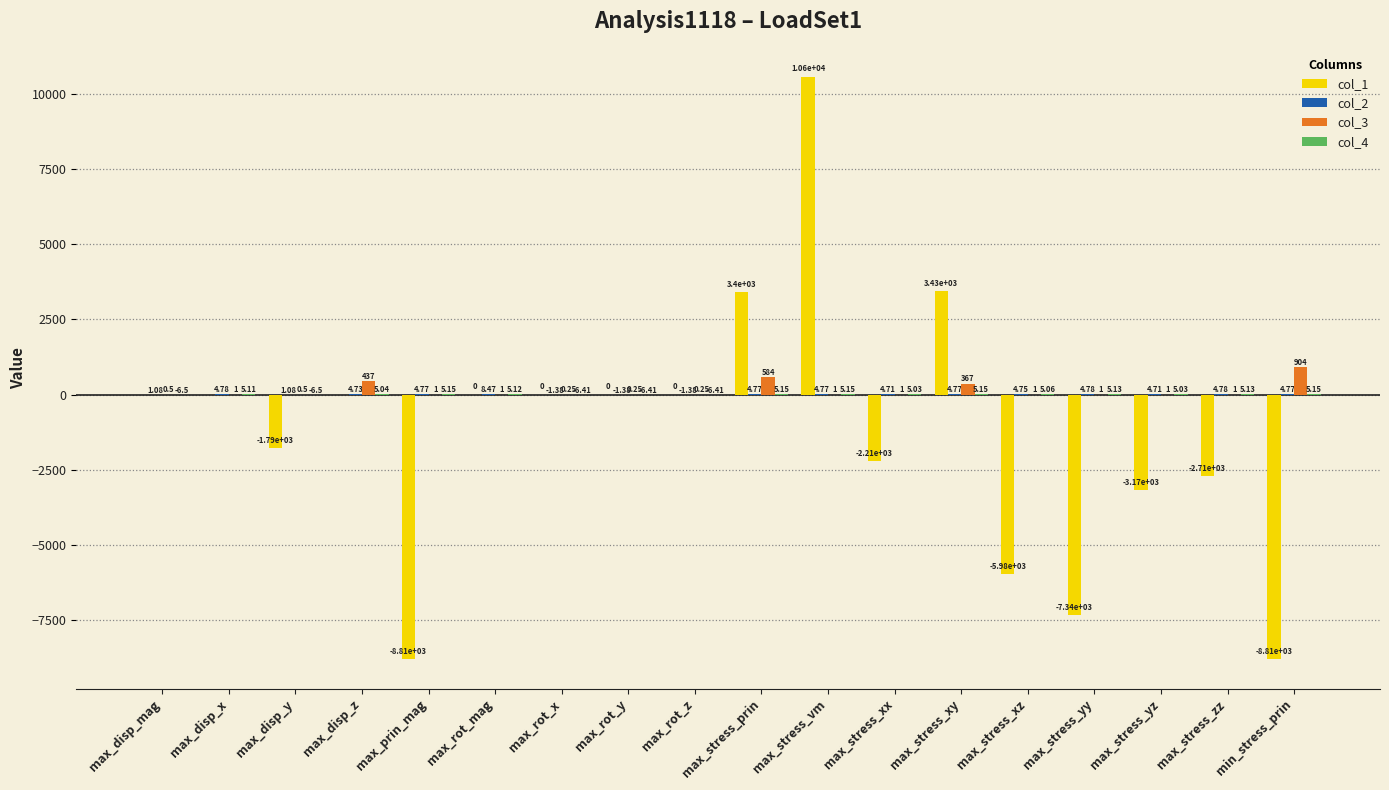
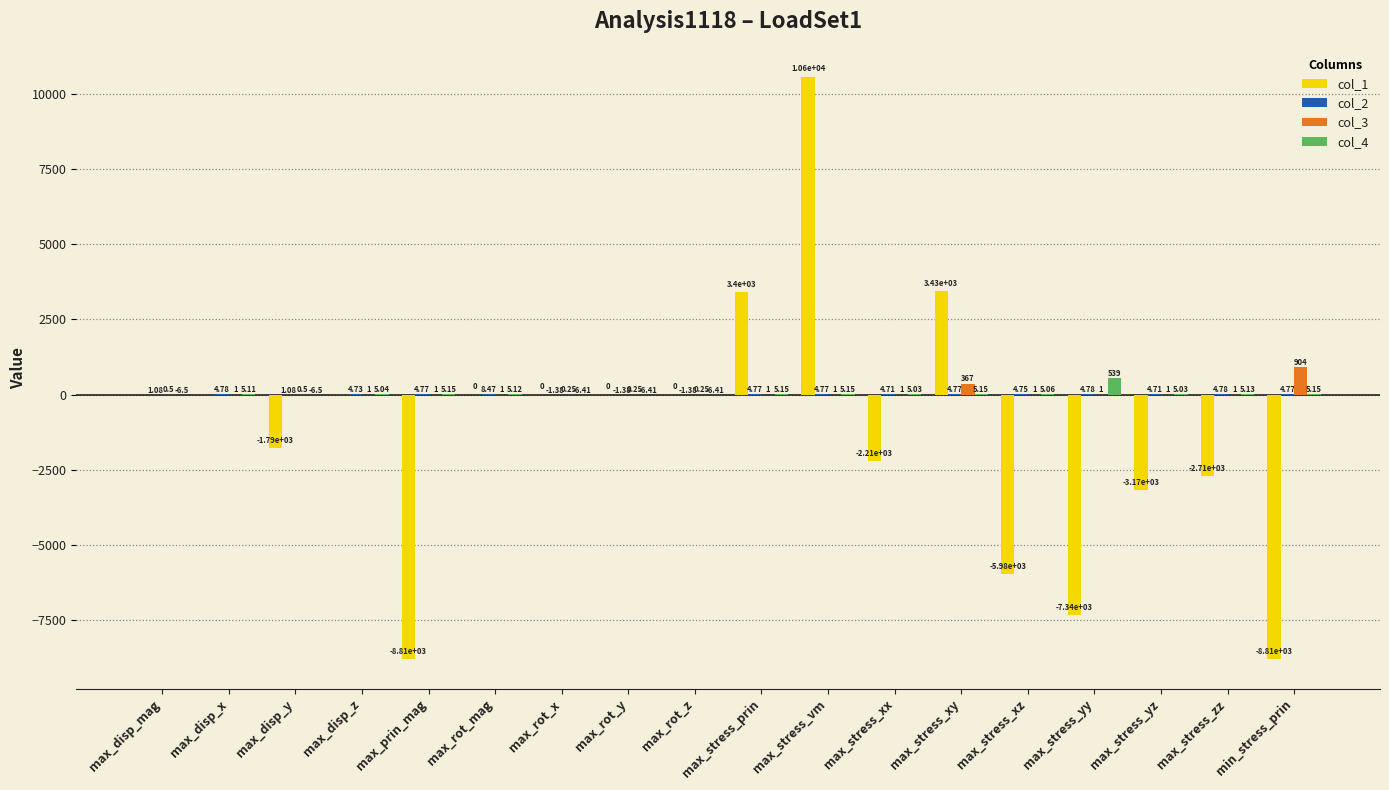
col_3, max_disp_z: 437 -> 1
col_3, max_stress_prin: 584 -> 1
col_4, max_stress_yy: 5.13 -> 539
